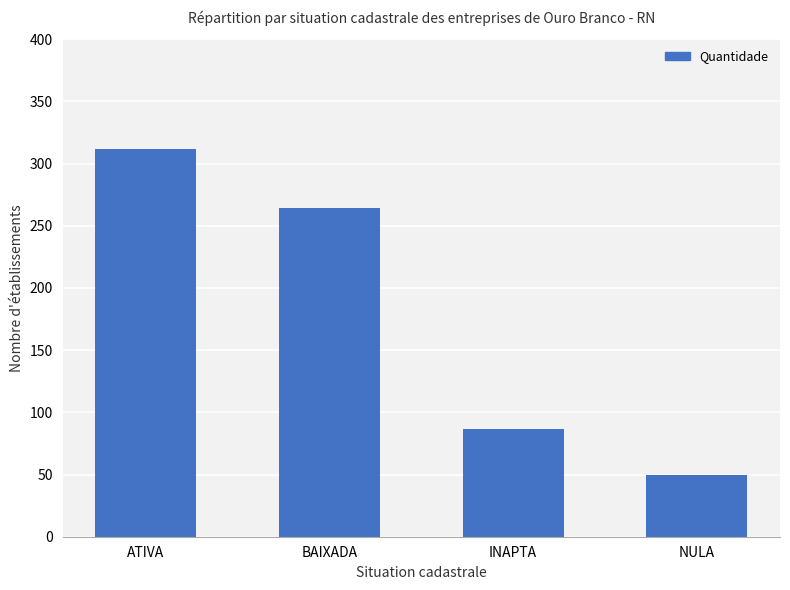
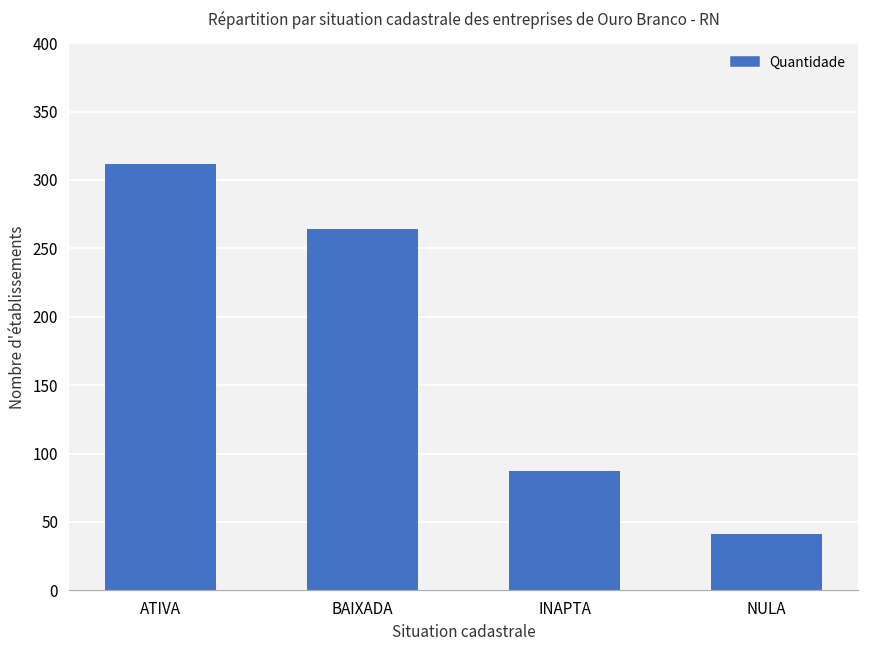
NULA: 50 -> 41
